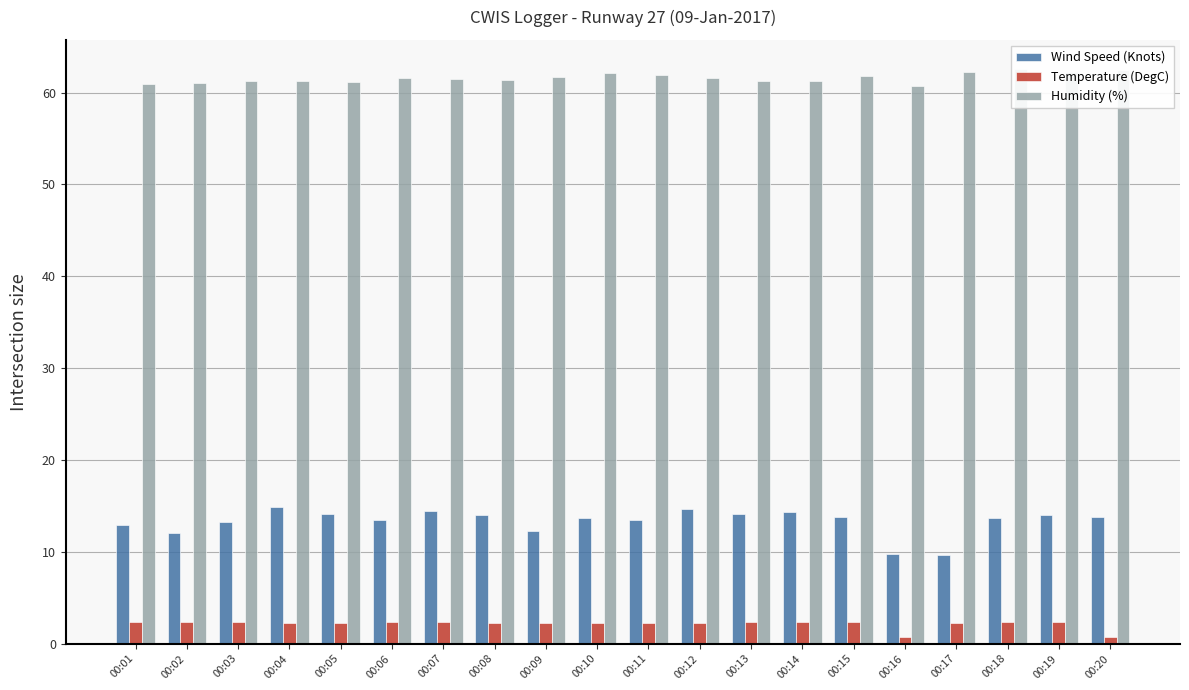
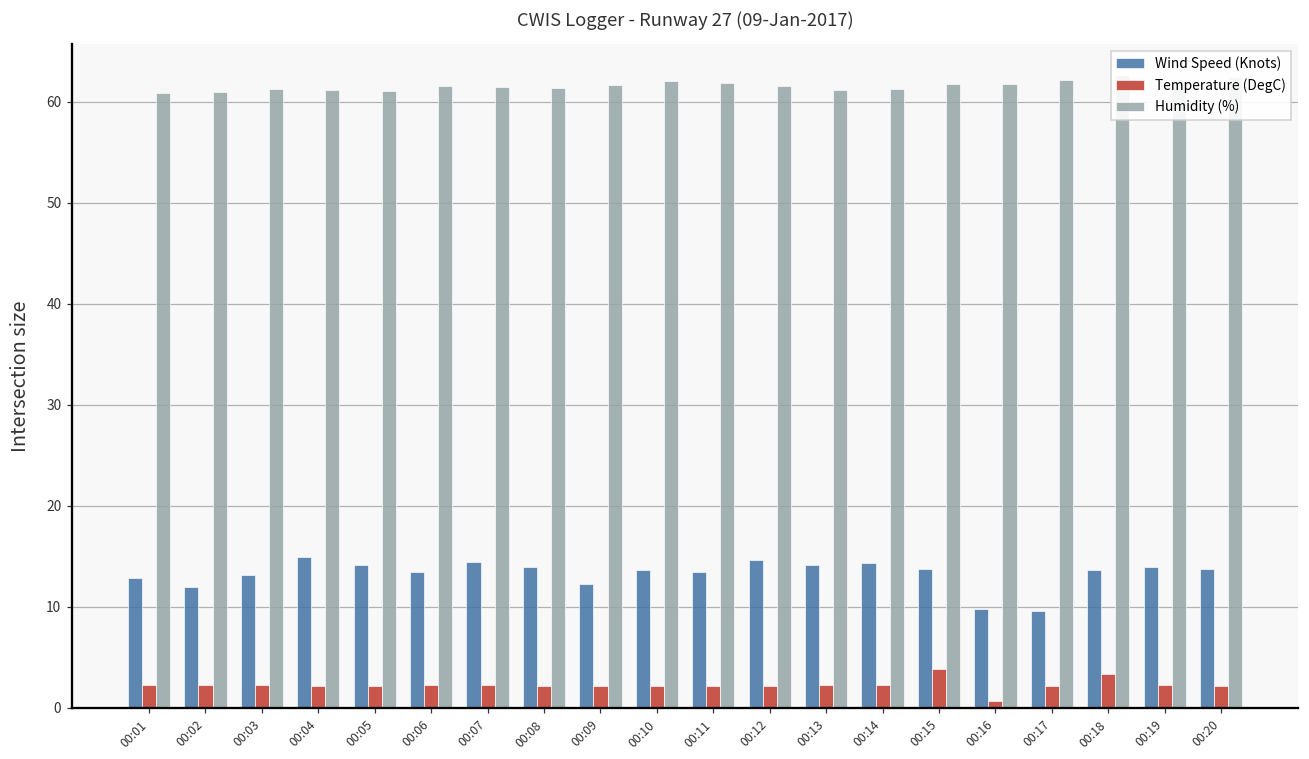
Temperature (DegC), 00:15: 2 -> 4
Humidity (%), 00:16: 61 -> 62
Temperature (DegC), 00:18: 2 -> 3
Temperature (DegC), 00:20: 1 -> 2
